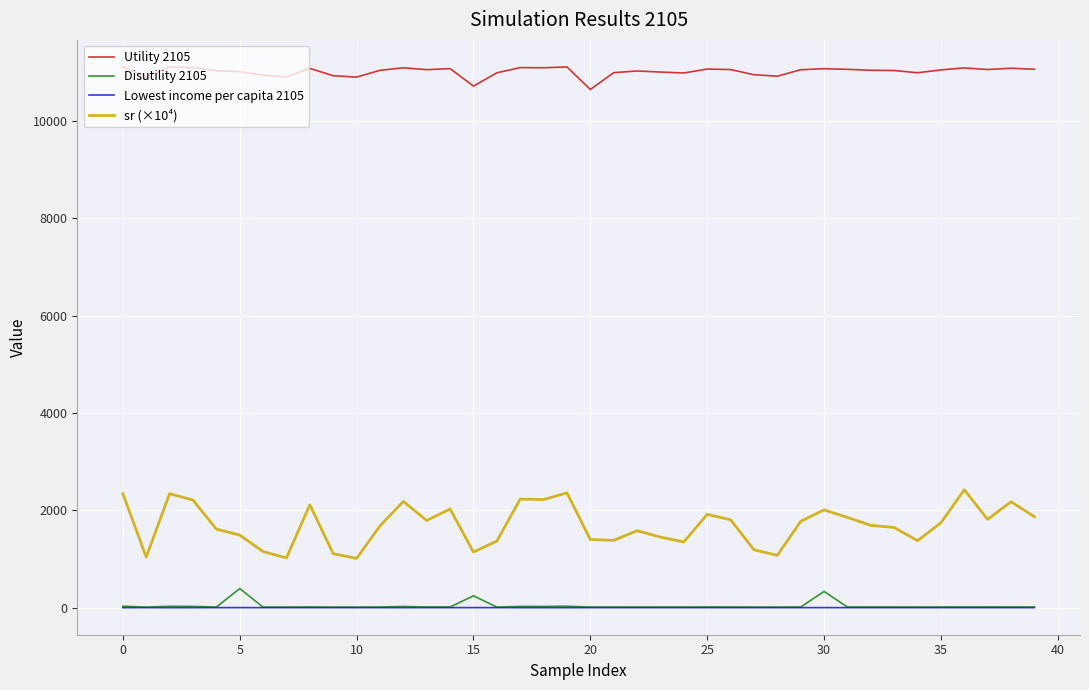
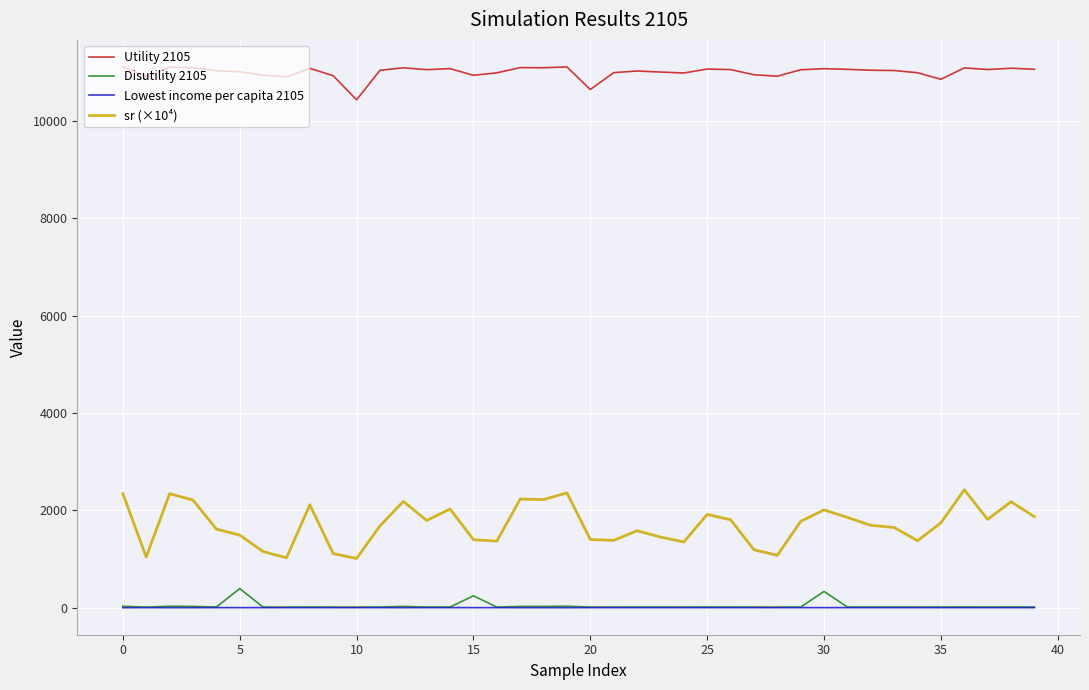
Utility 2105, 10: 10900 -> 10400
Utility 2105, 15: 10700 -> 10900
sr (×10⁴), 15: 1100 -> 1400
Utility 2105, 35: 11000 -> 10900
